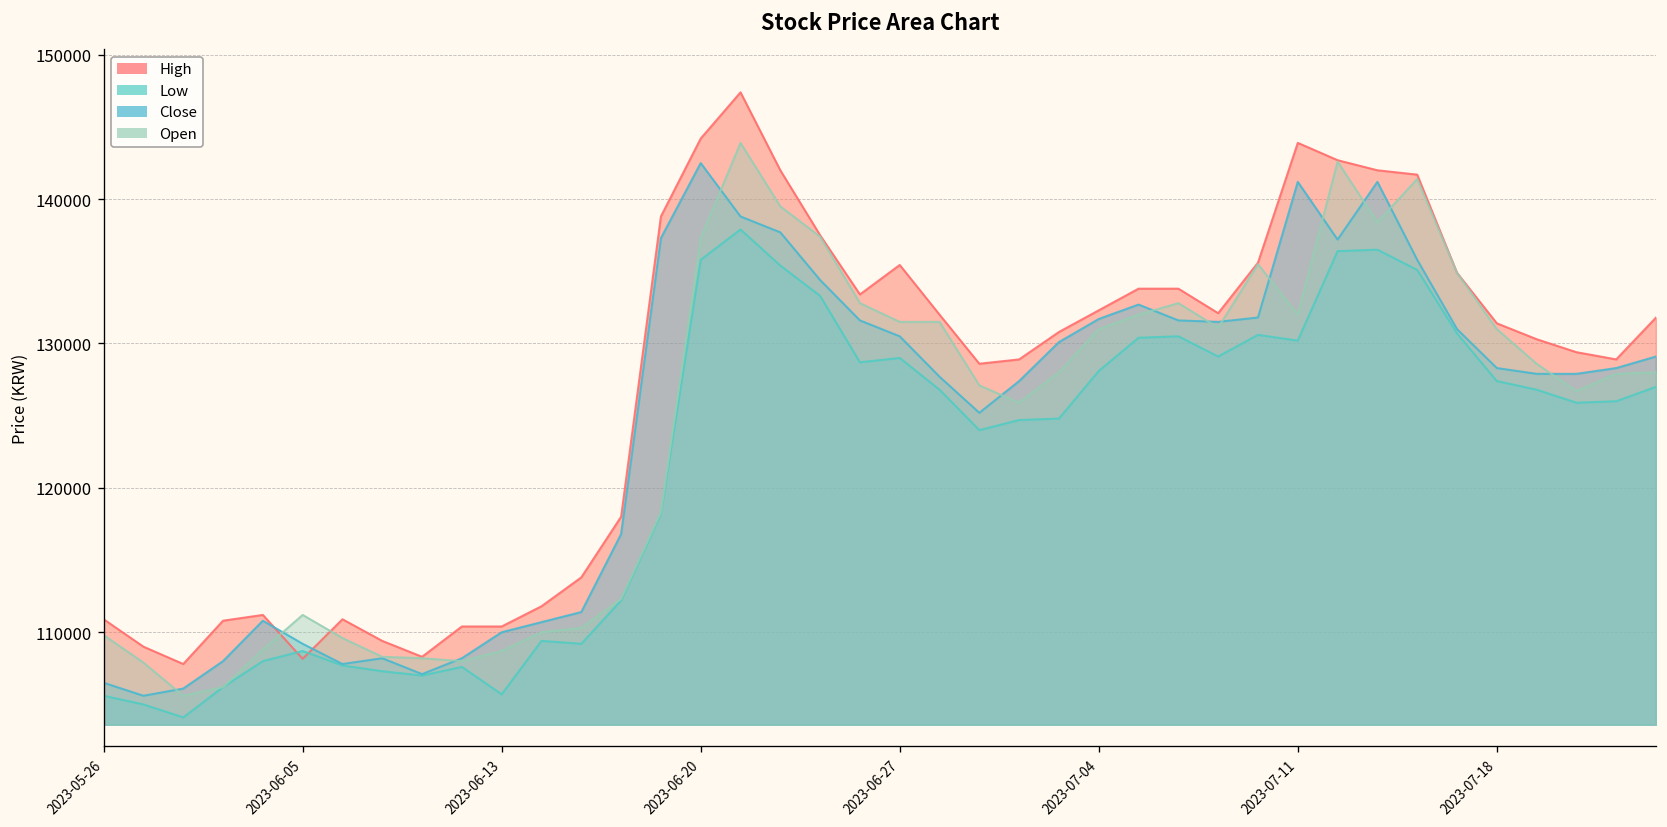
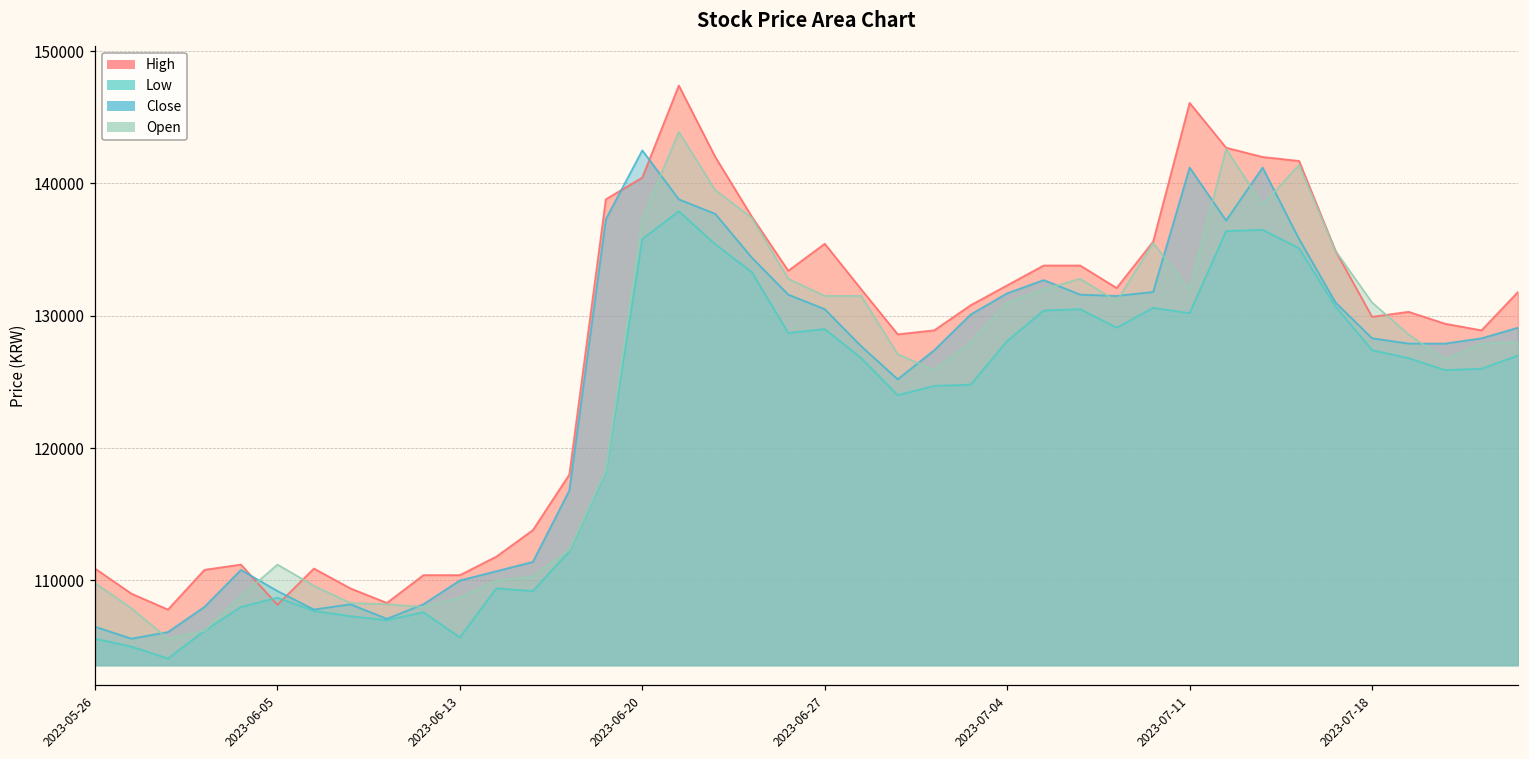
High, 2023-06-20: 144200 -> 140400
High, 2023-07-11: 143900 -> 146100
High, 2023-07-18: 131400 -> 129900
